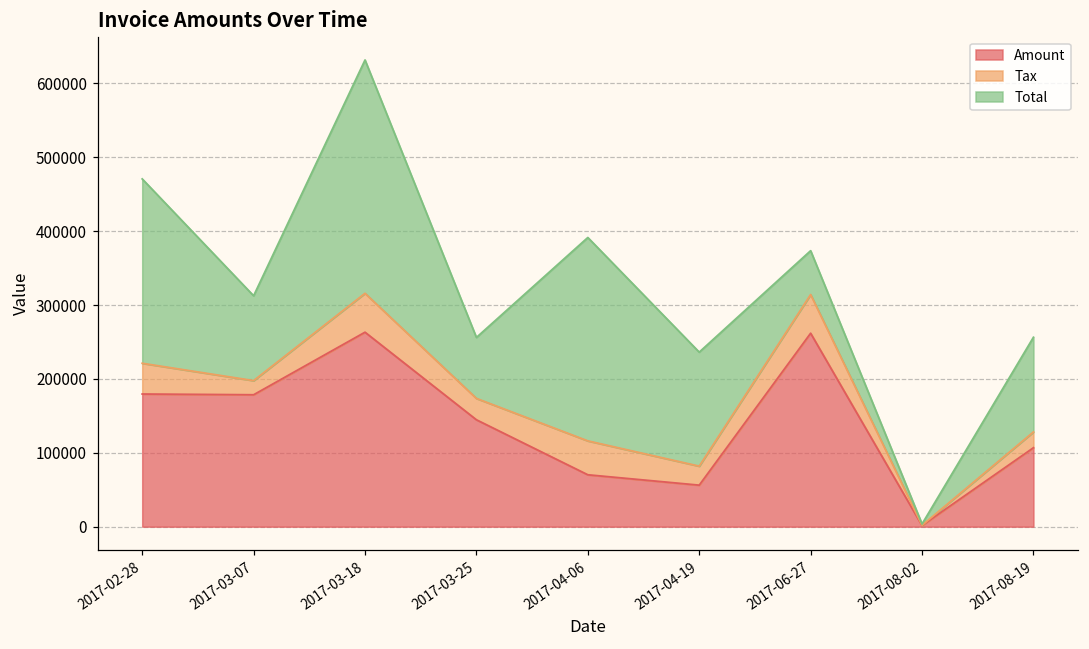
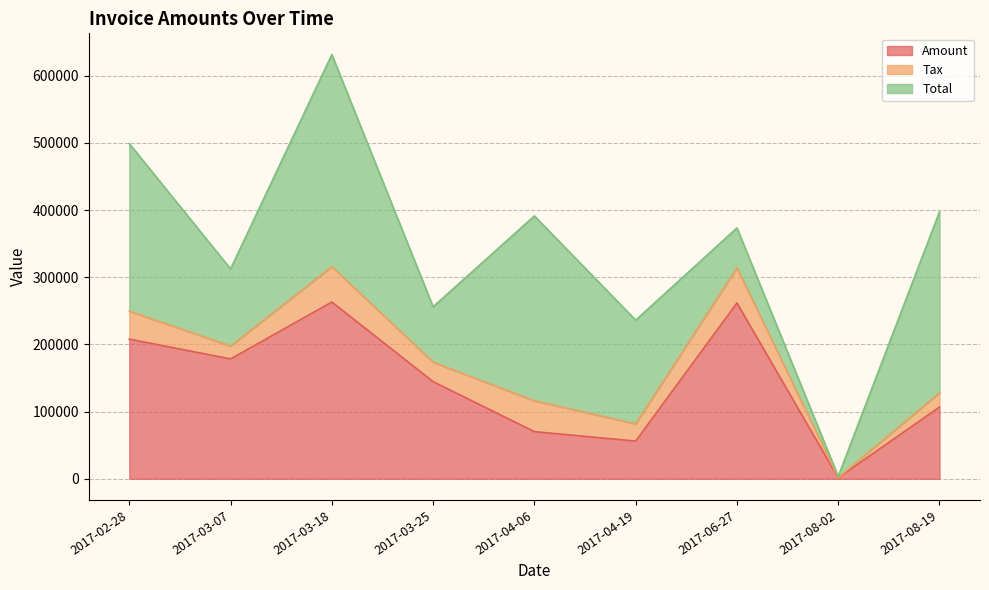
Amount, 2017-02-28: 180000 -> 210000
Total, 2017-08-19: 130000 -> 270000
